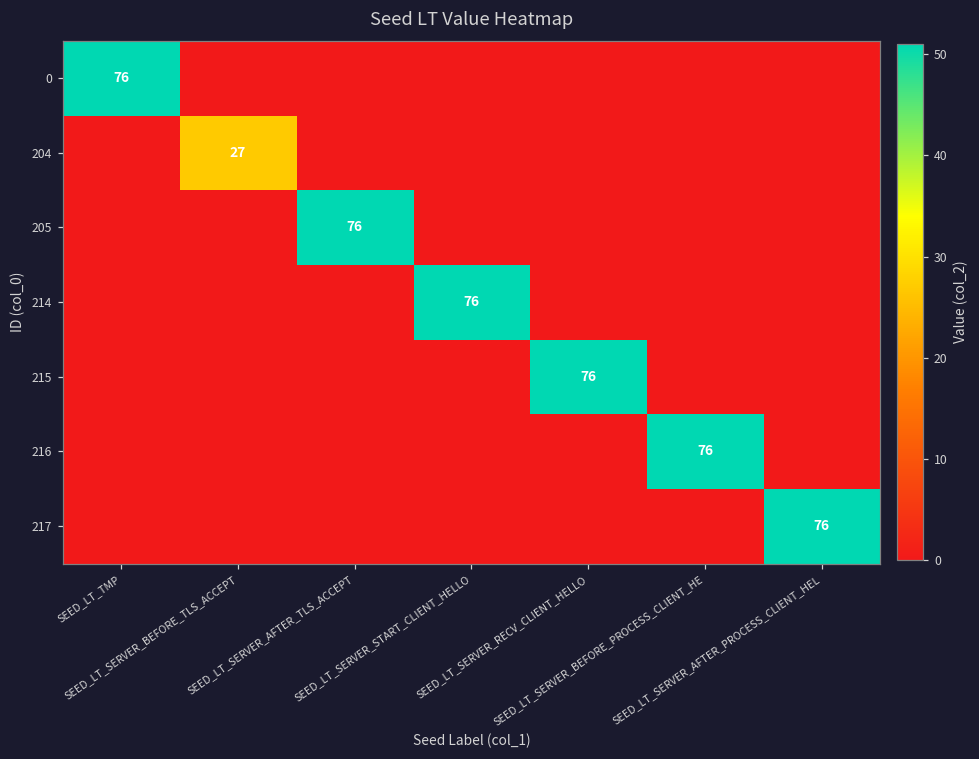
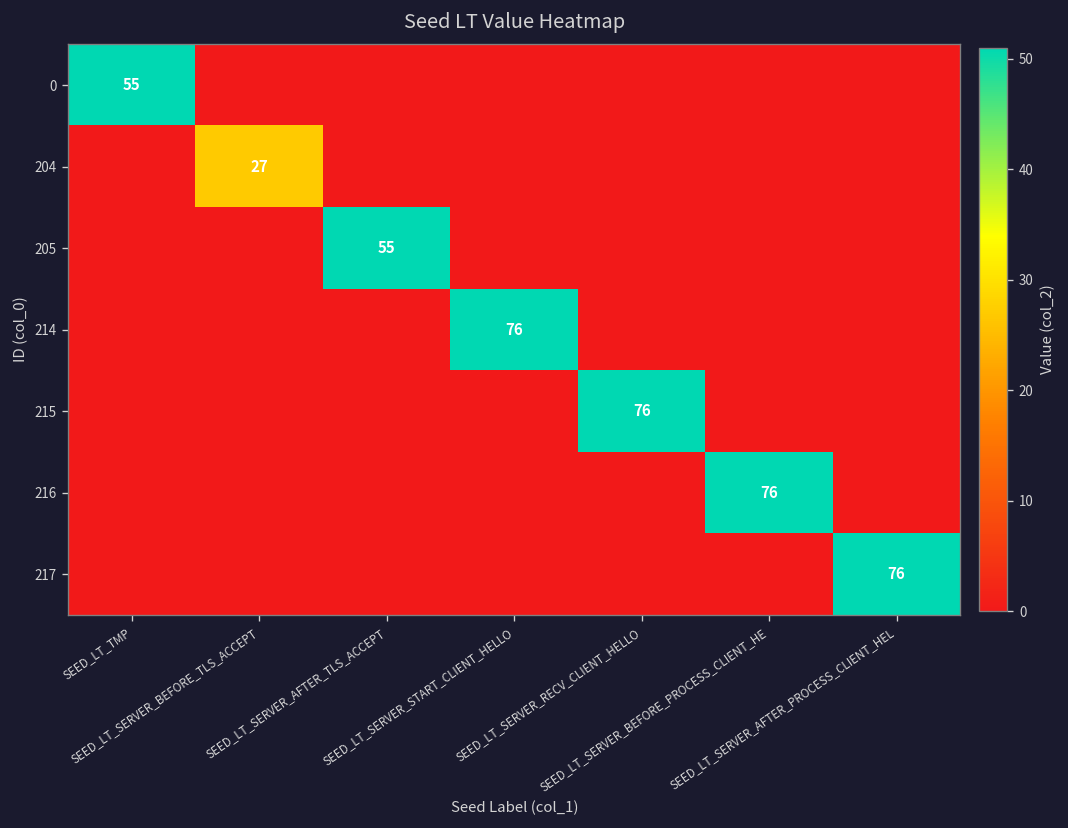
0, SEED_LT_TMP: 76 -> 55
205, SEED_LT_SERVER_AFTER_TLS_ACCEPT: 76 -> 55
